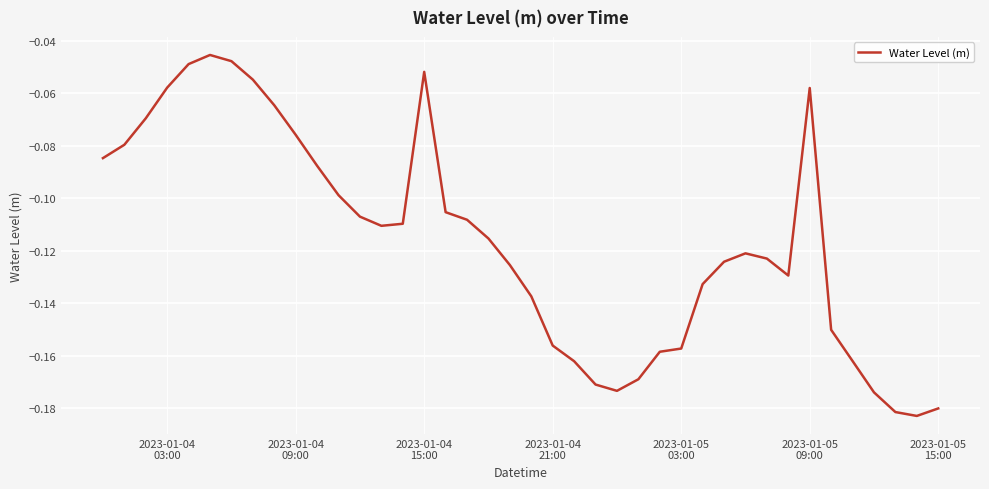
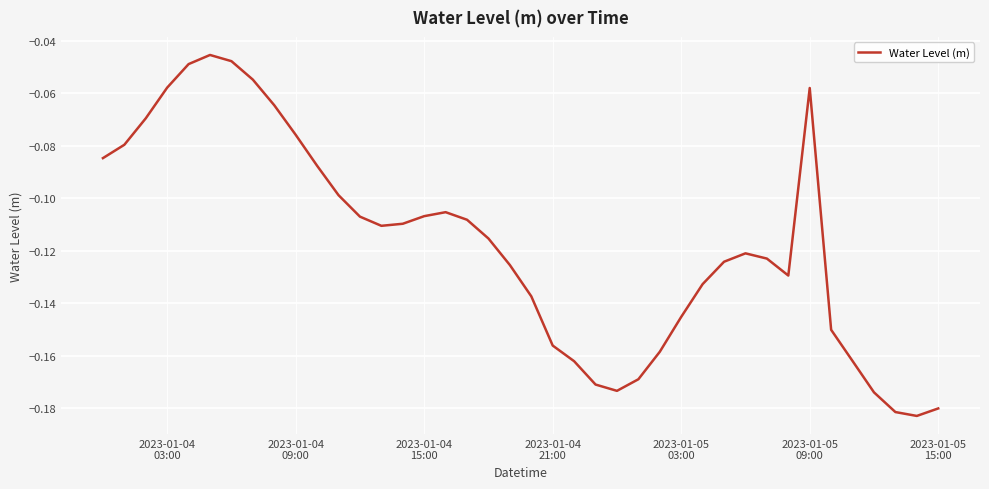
2023-01-04 15:00: -0.052 -> -0.107
2023-01-05 03:00: -0.157 -> -0.145
